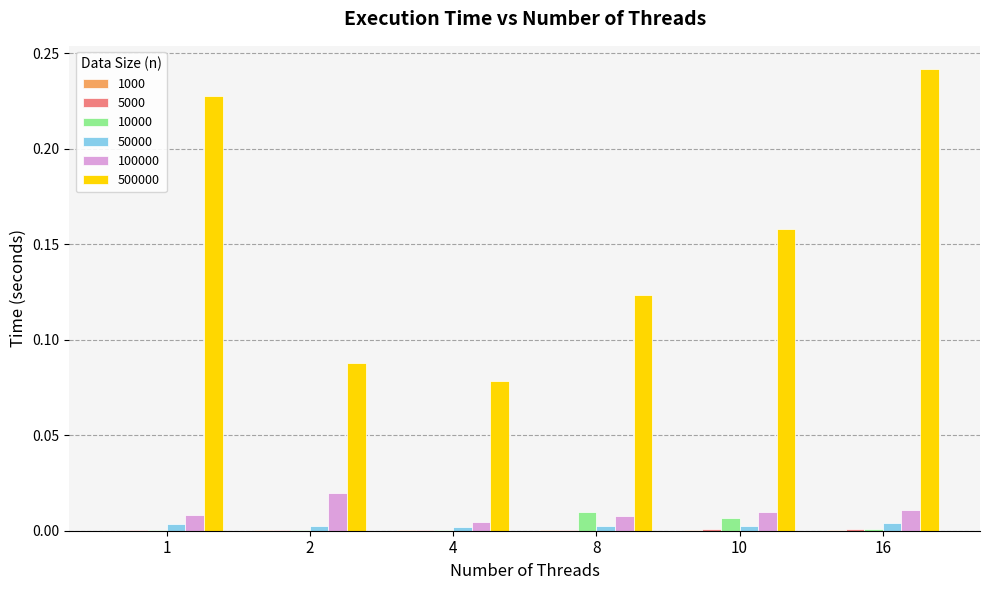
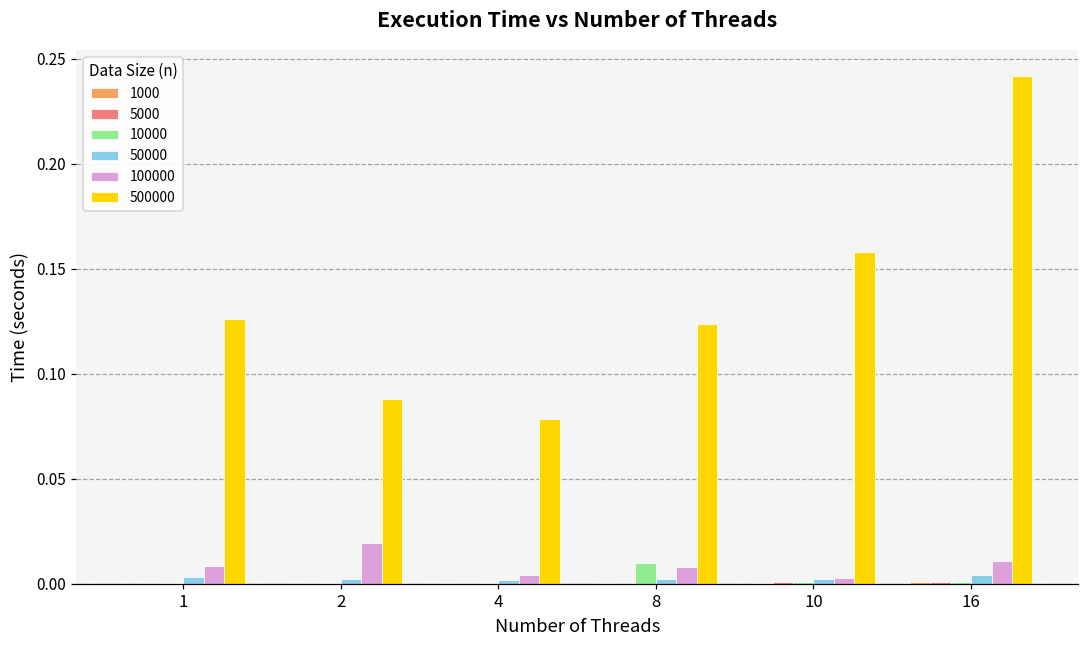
500000, 1: 0.228 -> 0.126
10000, 10: 0.007 -> 0.001
100000, 10: 0.010 -> 0.003
